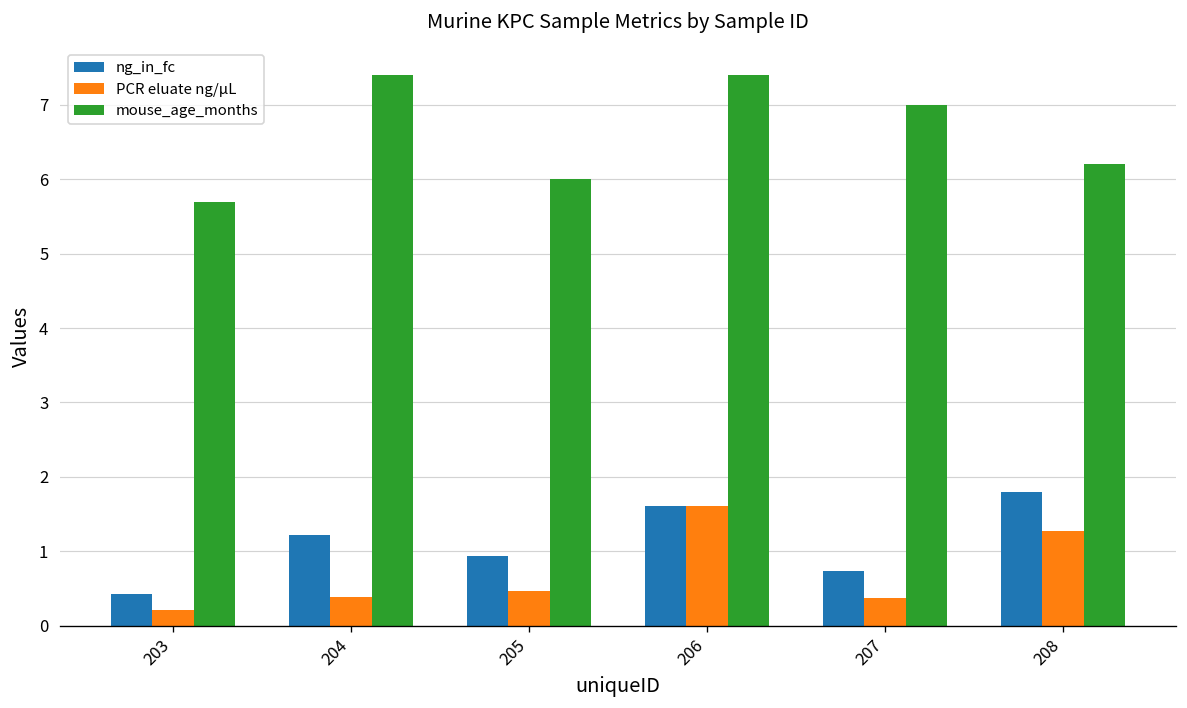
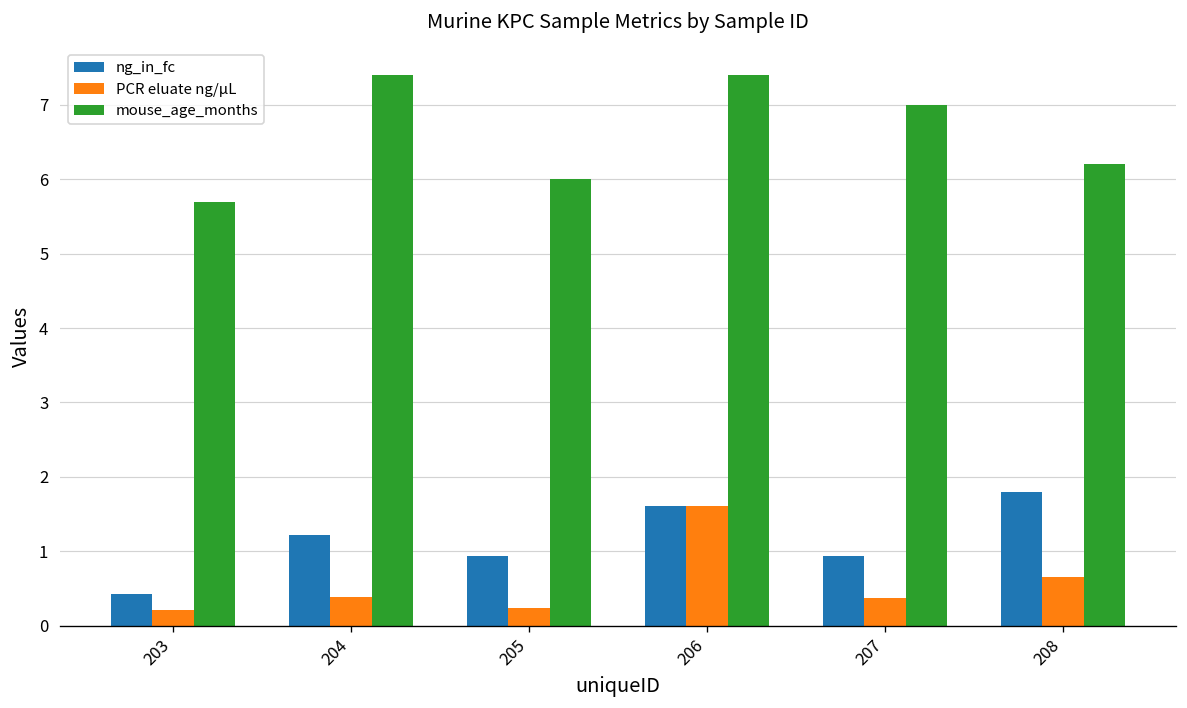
PCR eluate ng/µL, 205: 0.5 -> 0.2
ng_in_fc, 207: 0.7 -> 0.9
PCR eluate ng/µL, 208: 1.3 -> 0.7
